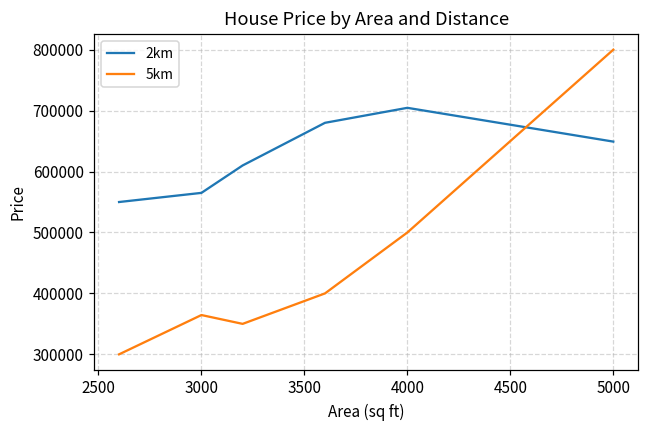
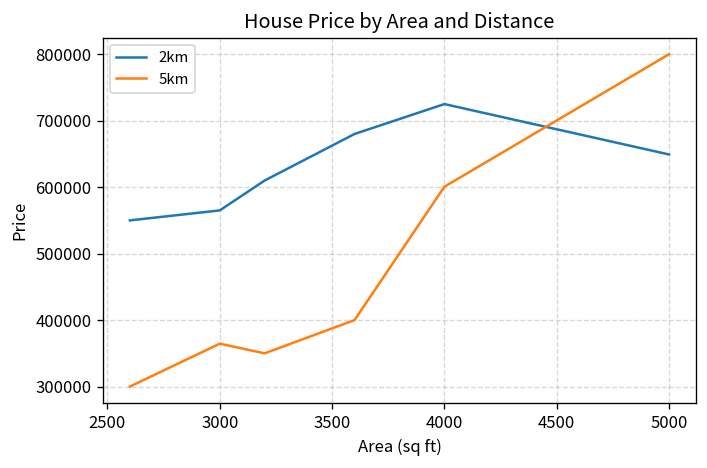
2km, 4000: 700000 -> 730000
5km, 4000: 500000 -> 600000
